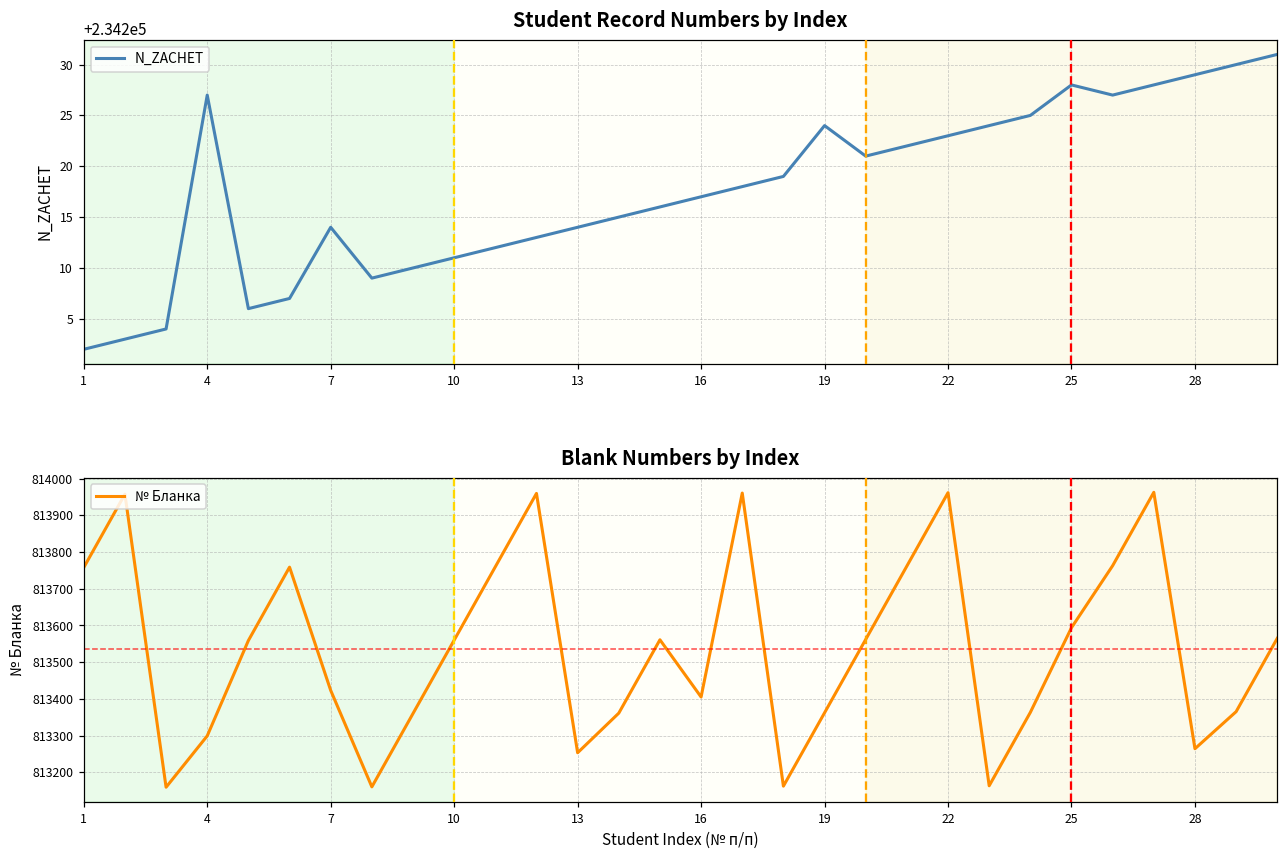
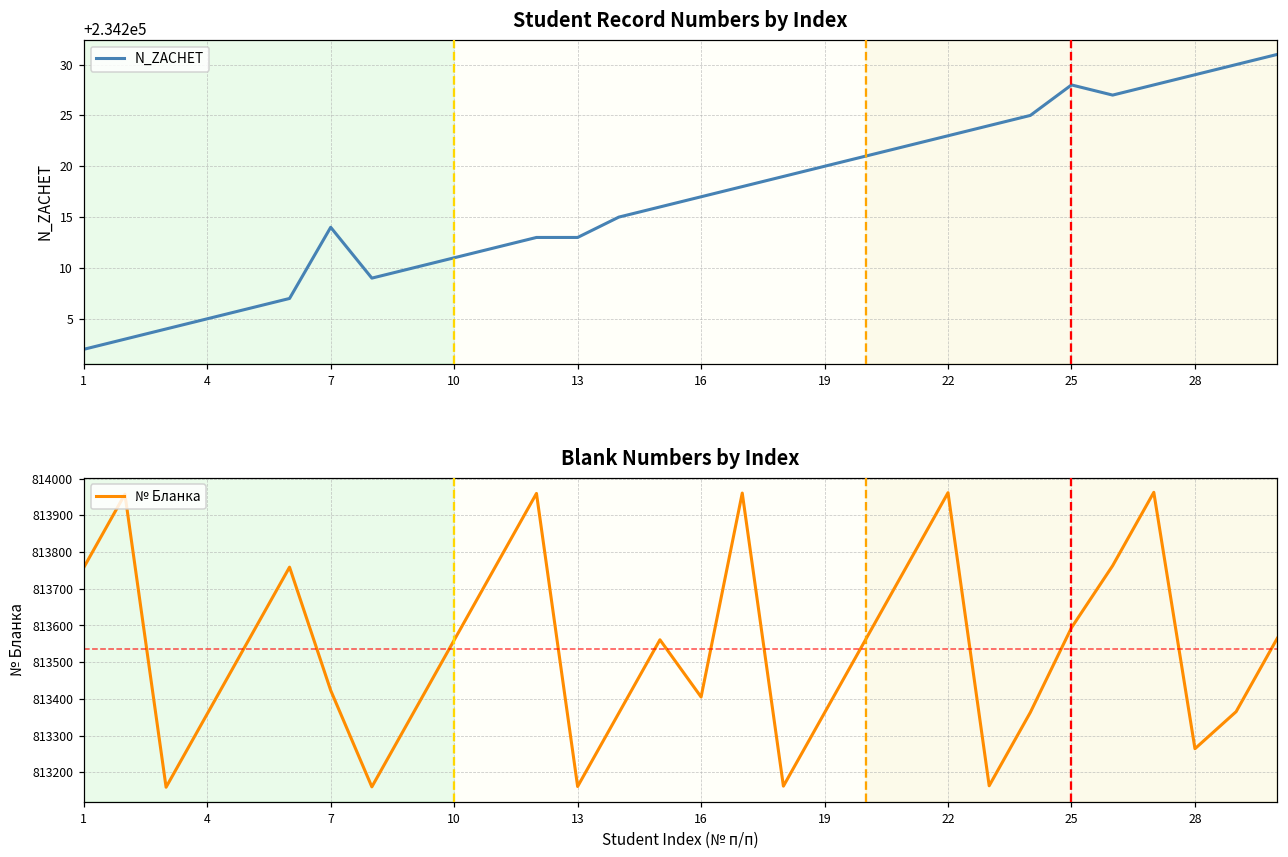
Student Record Numbers by Index, 4: 234227 -> 234205
Student Record Numbers by Index, 13: 234214 -> 234213
Student Record Numbers by Index, 19: 234224 -> 234220
Blank Numbers by Index, 4: 813300 -> 813360
Blank Numbers by Index, 13: 813250 -> 813160
